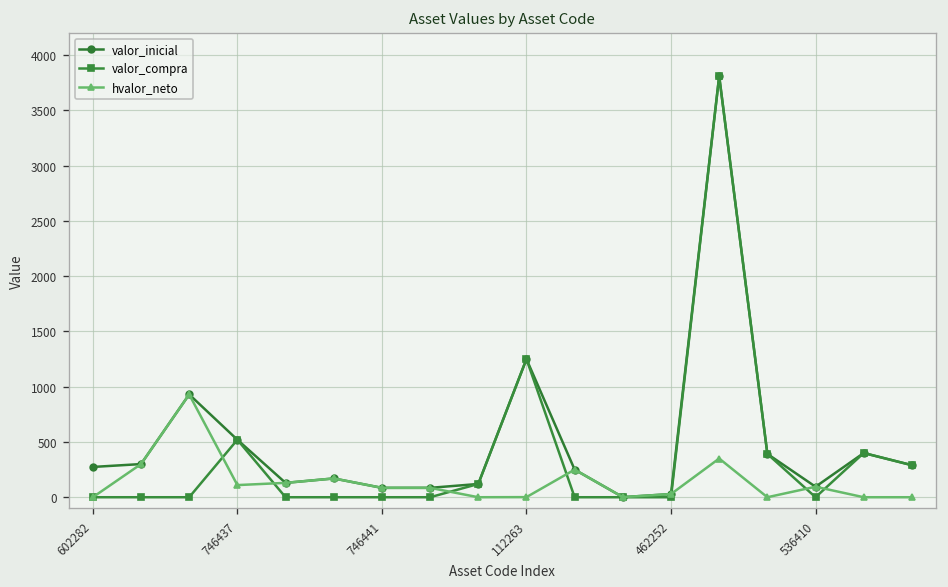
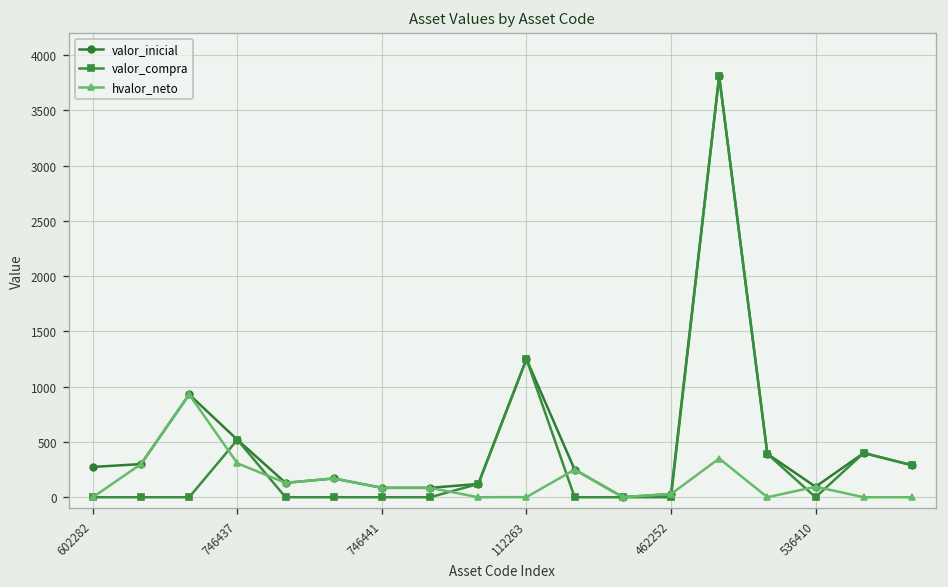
hvalor_neto, 746437: 100 -> 300
